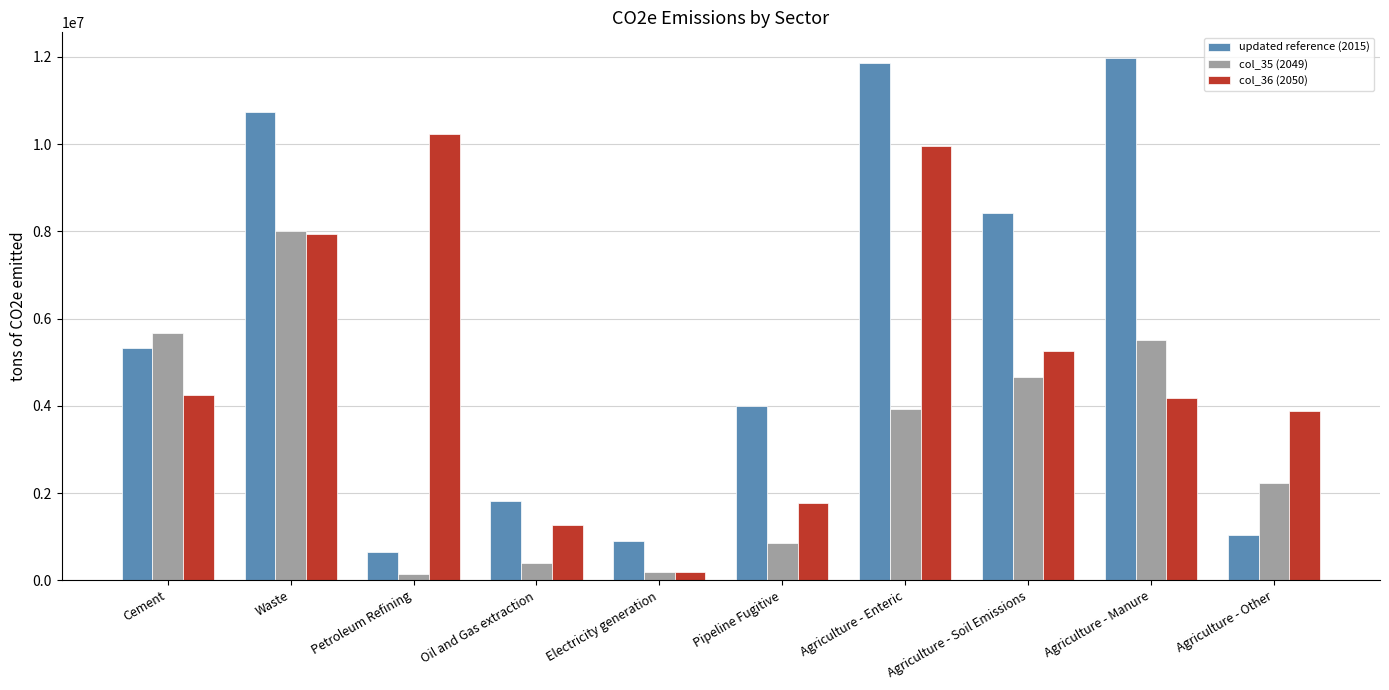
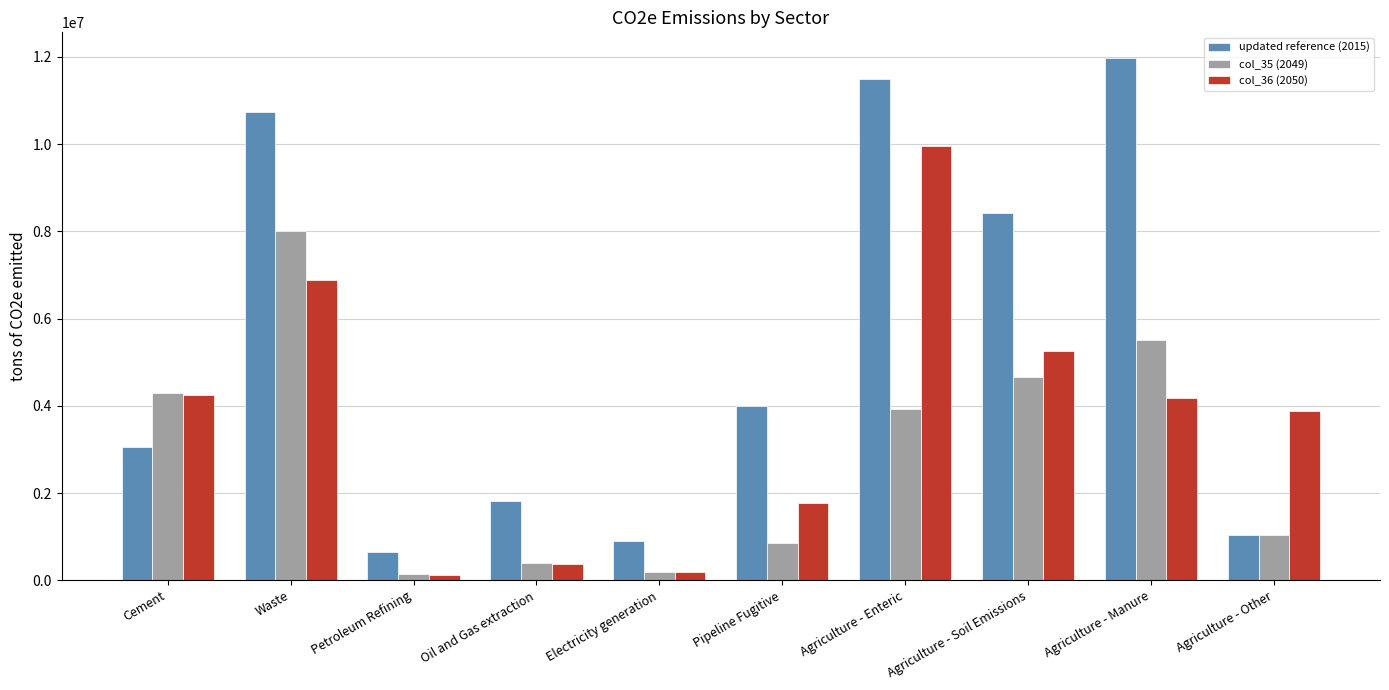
updated reference (2015), Cement: 5300000 -> 3100000
col_35 (2049), Cement: 5700000 -> 4300000
col_36 (2050), Waste: 7900000 -> 6900000
col_36 (2050), Petroleum Refining: 10200000 -> 100000
col_36 (2050), Oil and Gas extraction: 1300000 -> 400000
updated reference (2015), Agriculture - Enteric: 11800000 -> 11500000
col_35 (2049), Agriculture - Other: 2200000 -> 1000000
